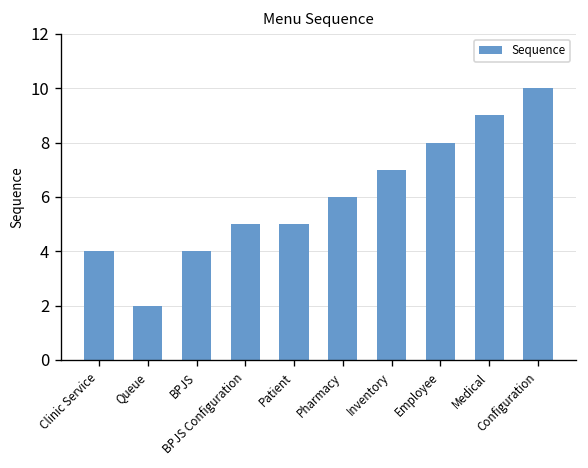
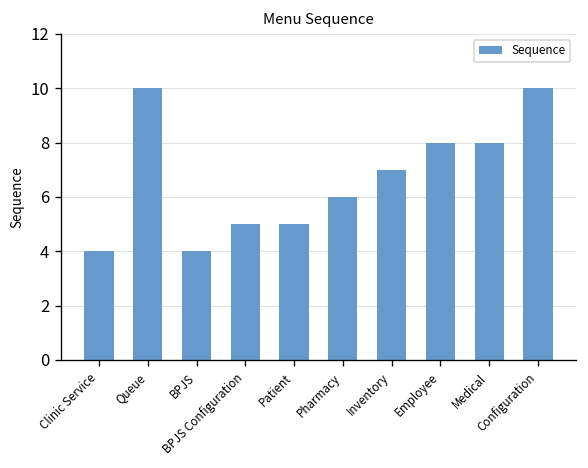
Queue: 2 -> 10
Medical: 9 -> 8
